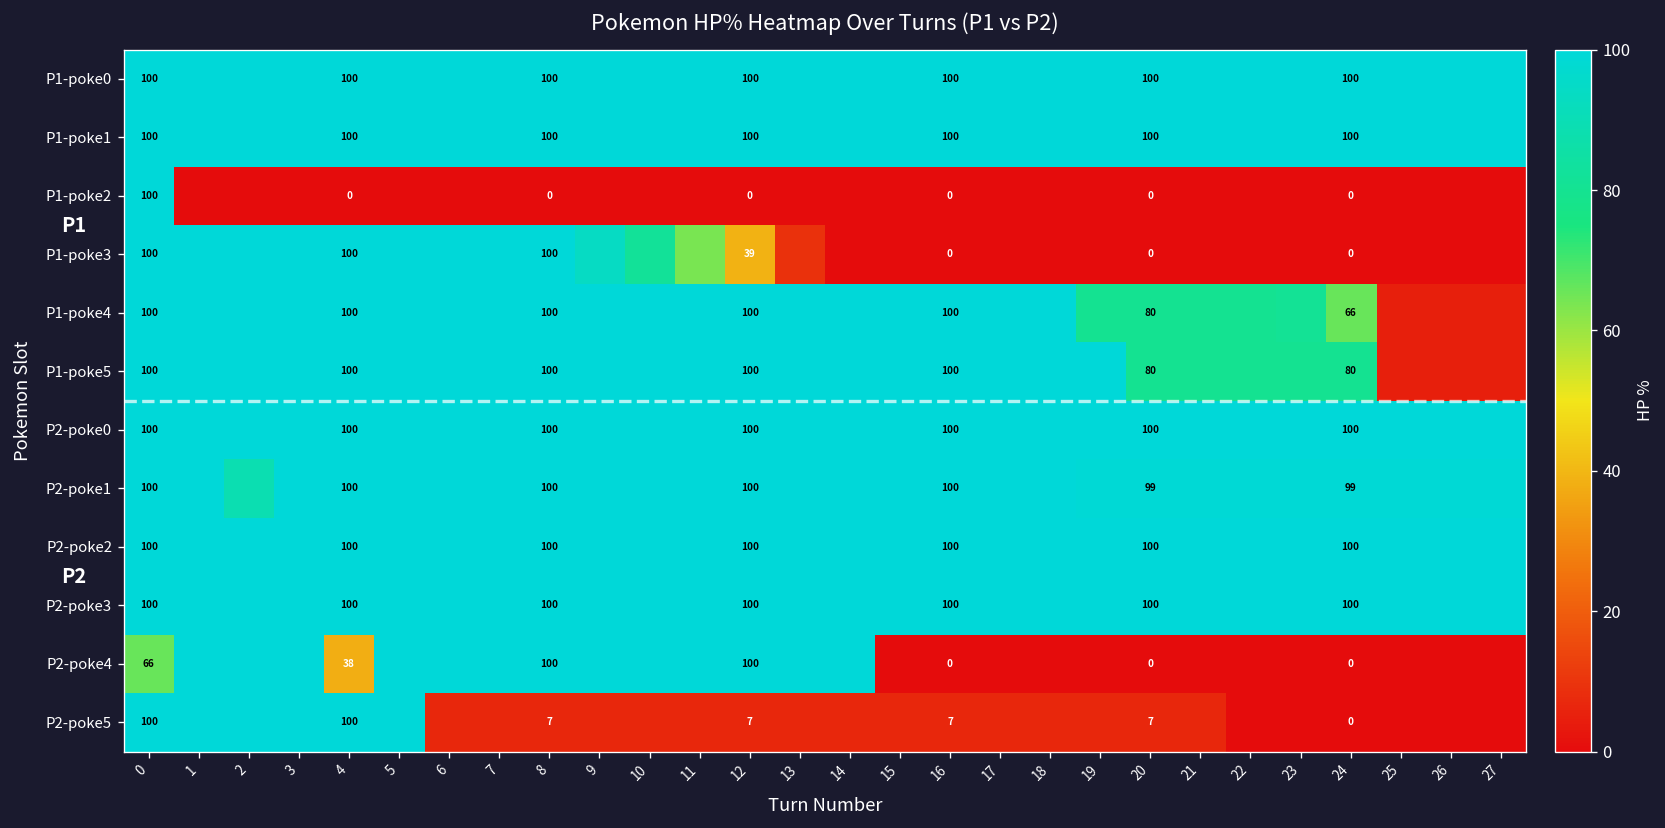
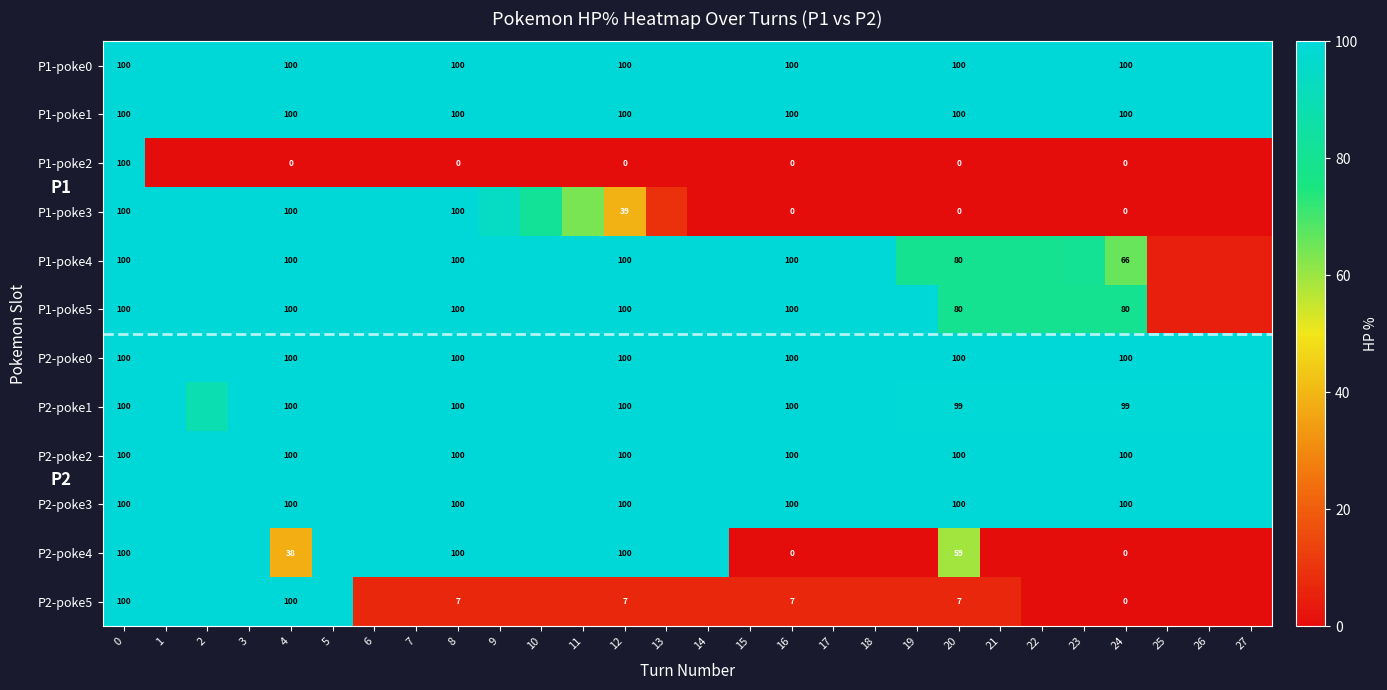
P2-poke4, 0: 66 -> 100
P2-poke4, 20: 0 -> 59
